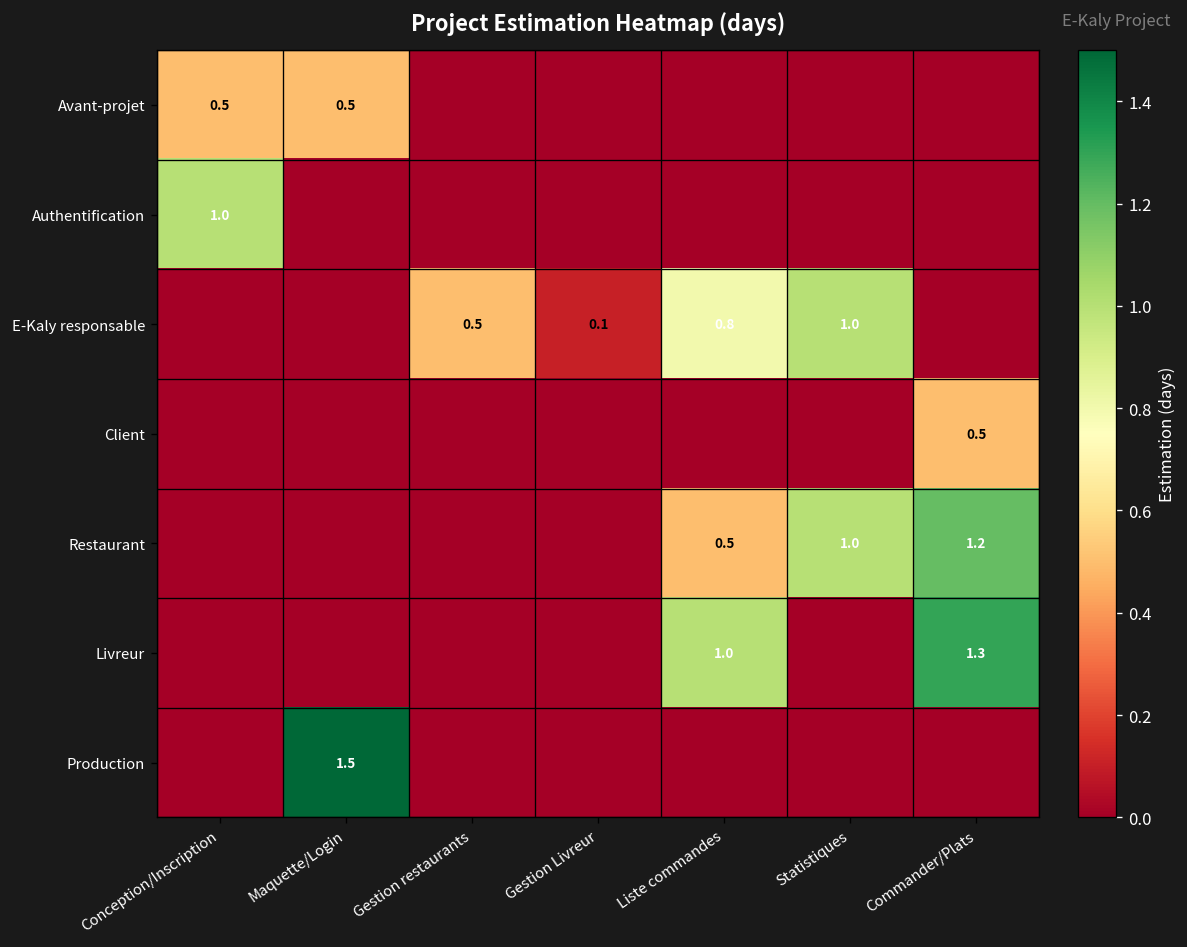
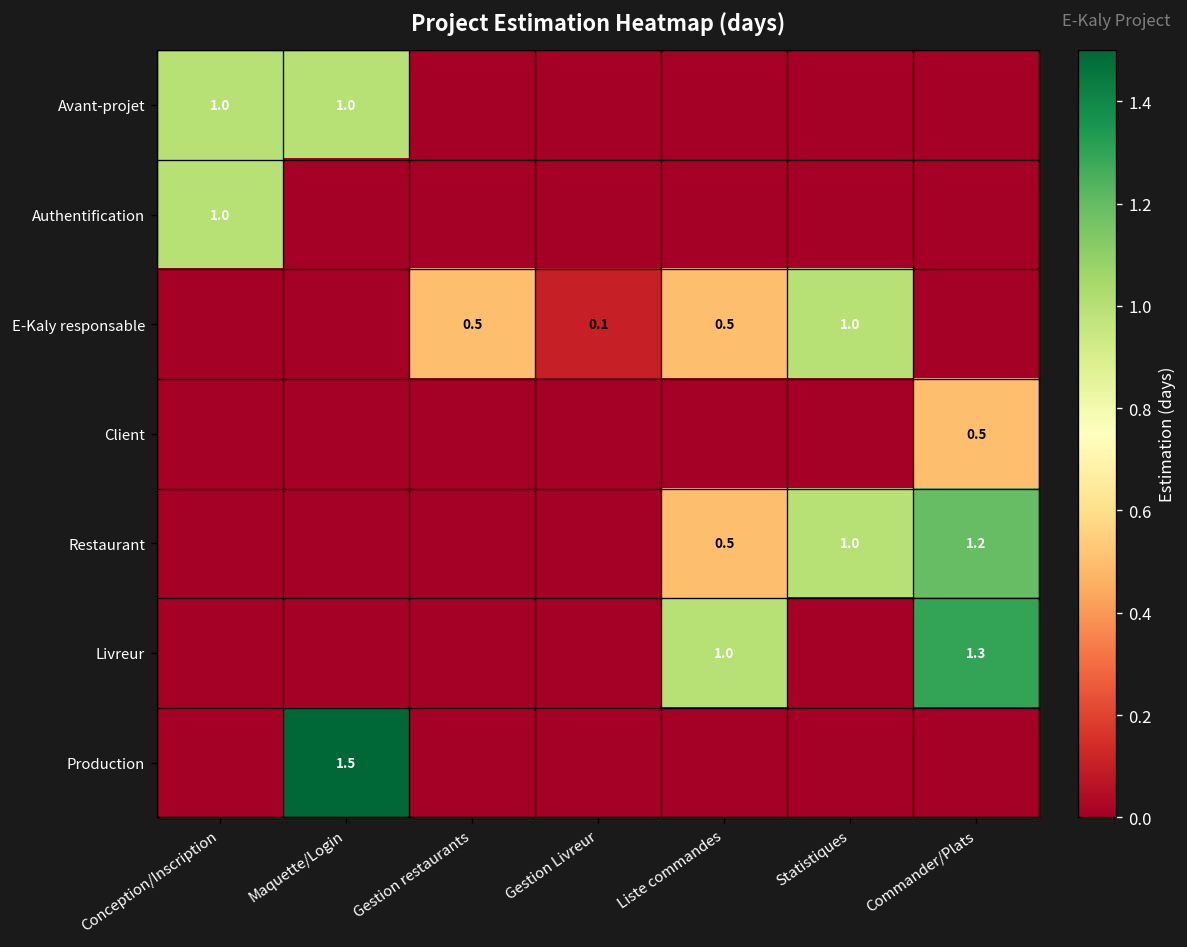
Avant-projet, Conception/Inscription: 0.5 -> 1.0
Avant-projet, Maquette/Login: 0.5 -> 1.0
E-Kaly responsable, Liste commandes: 0.8 -> 0.5
